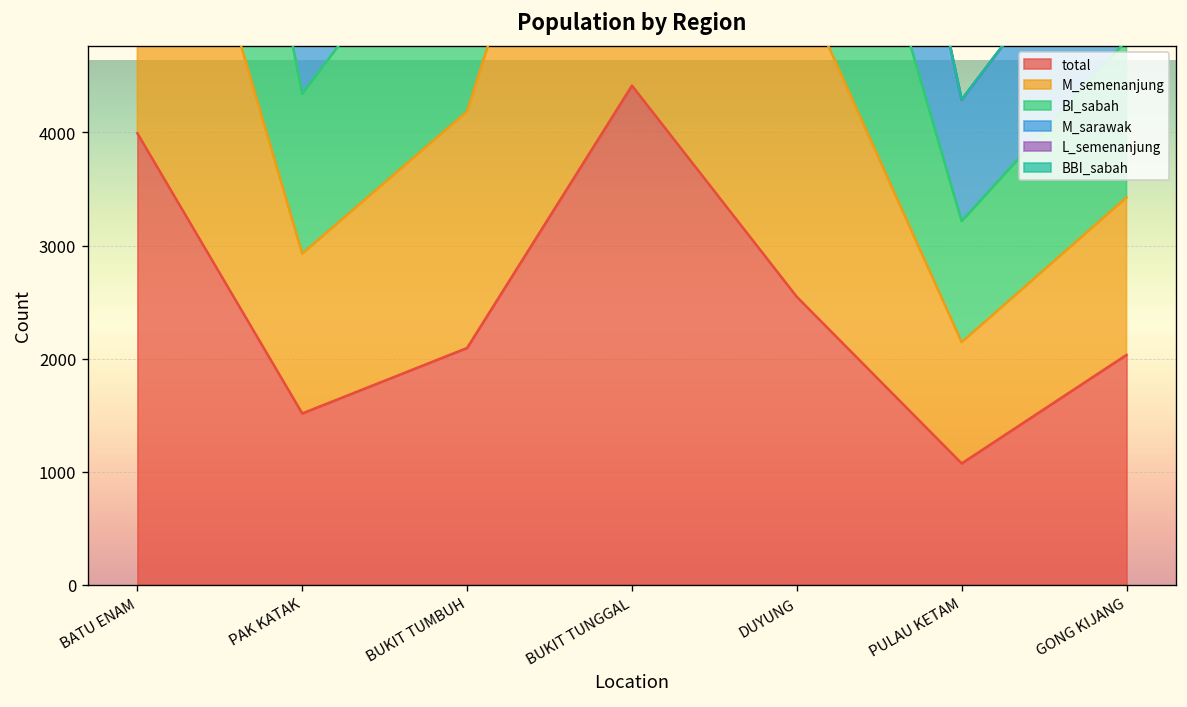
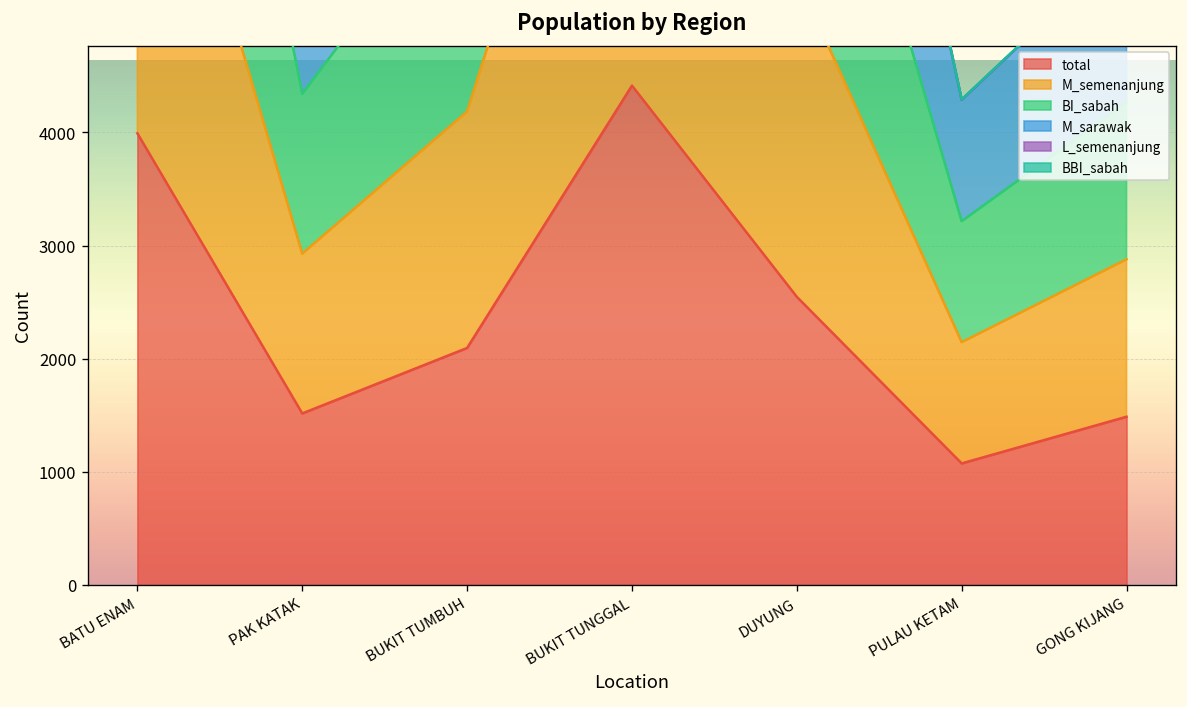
total, GONG KIJANG: 2000 -> 1500
